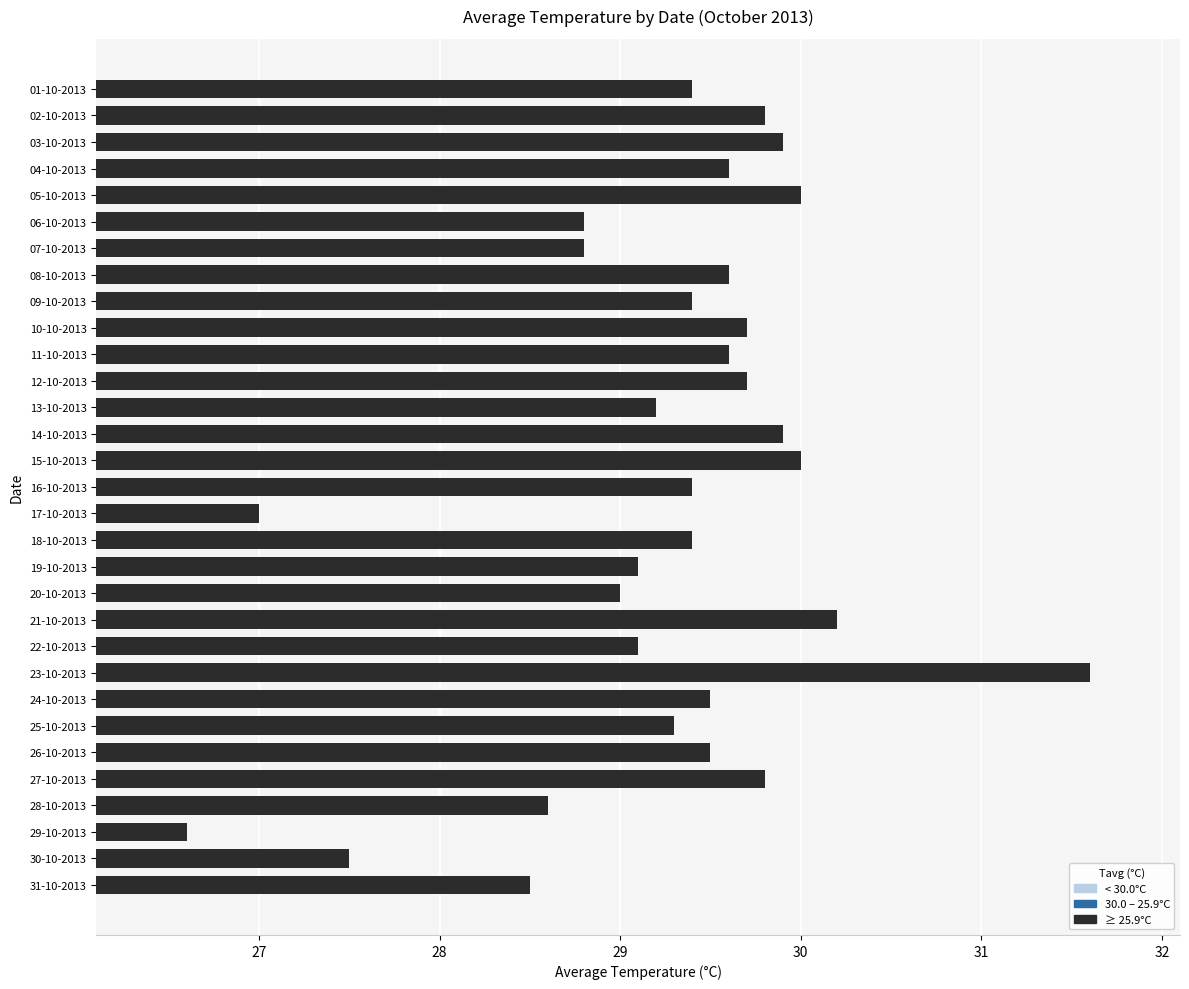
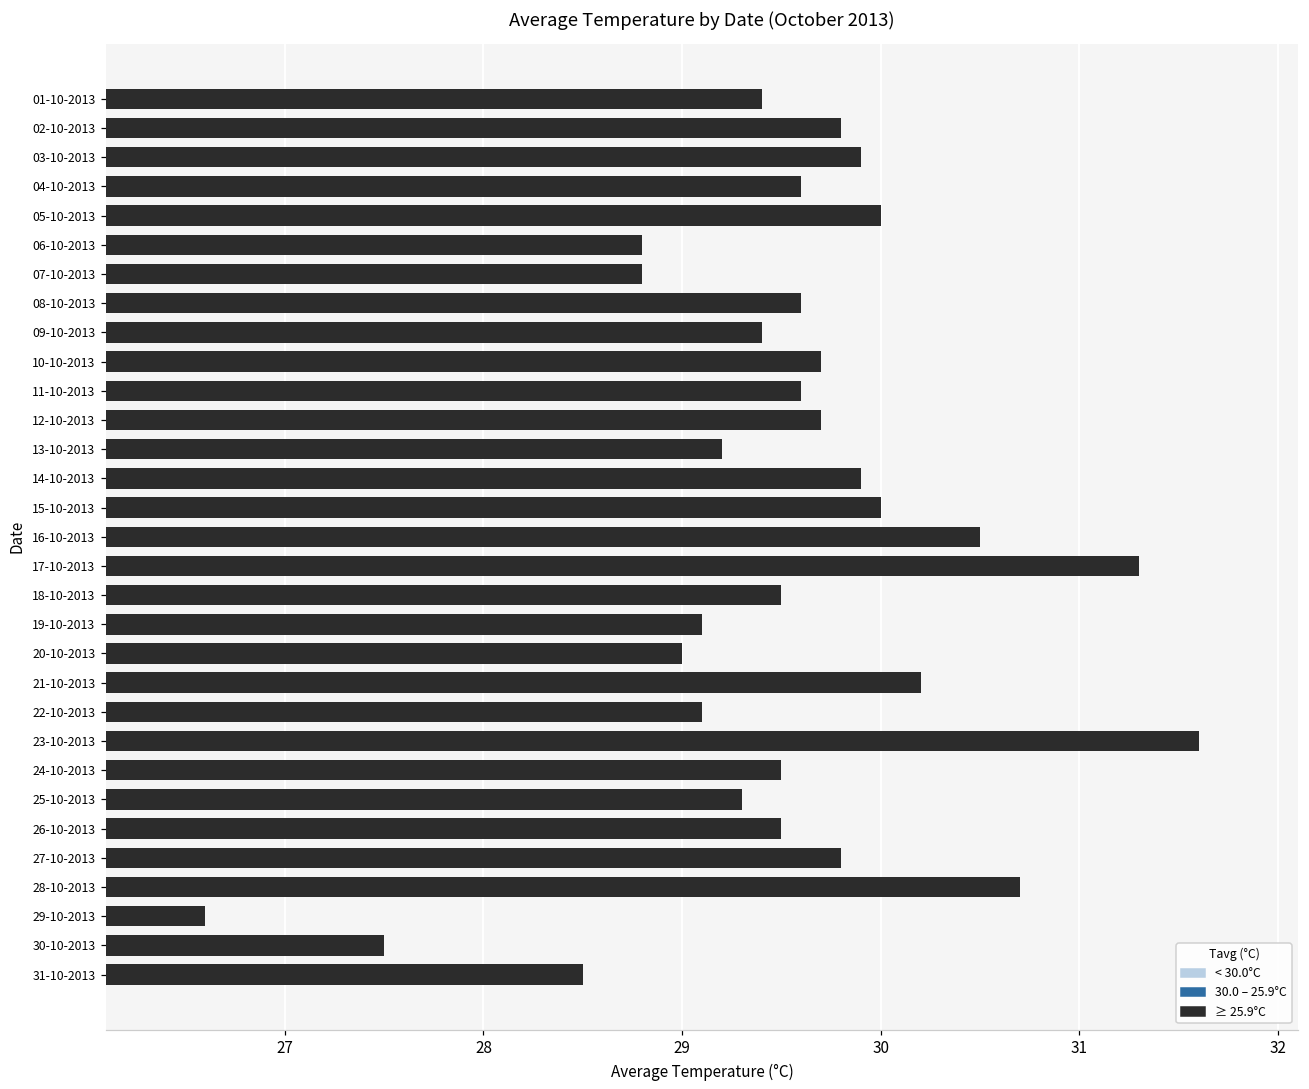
16-10-2013: 29.4 -> 30.5
17-10-2013: 27.0 -> 31.3
18-10-2013: 29.4 -> 29.5
28-10-2013: 28.6 -> 30.7
